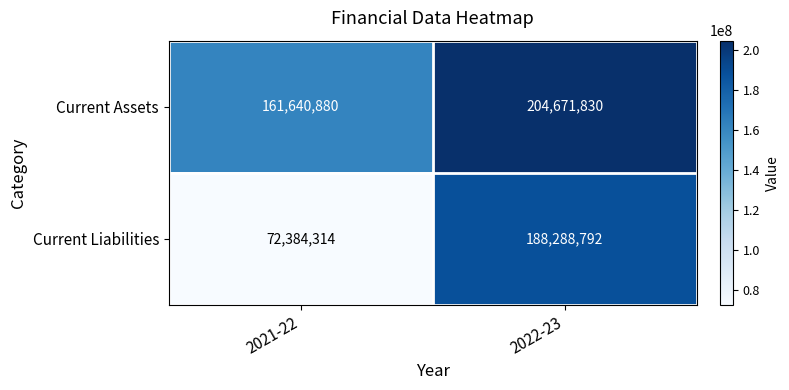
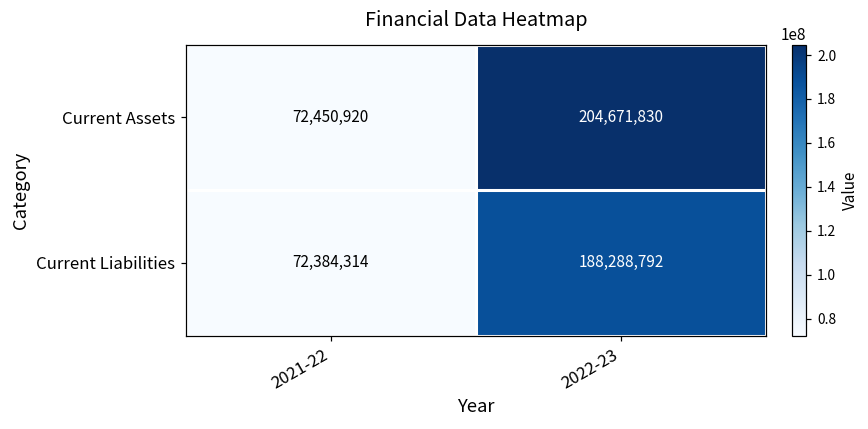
Current Assets, 2021-22: 161,640,880 -> 72,450,920
